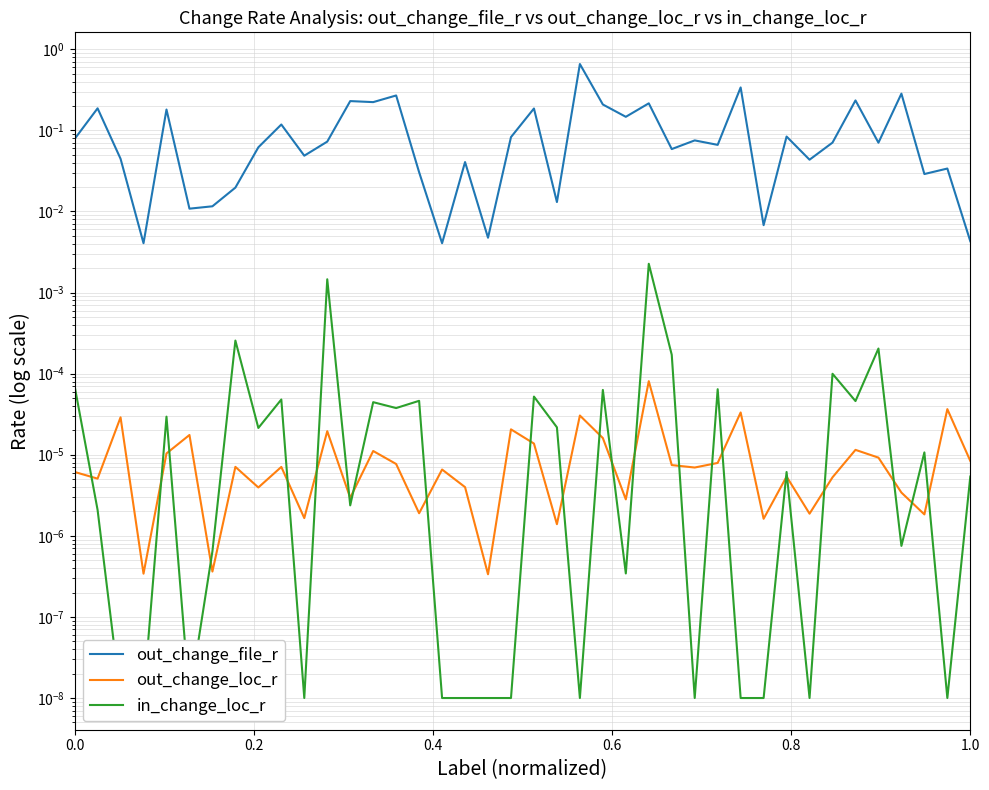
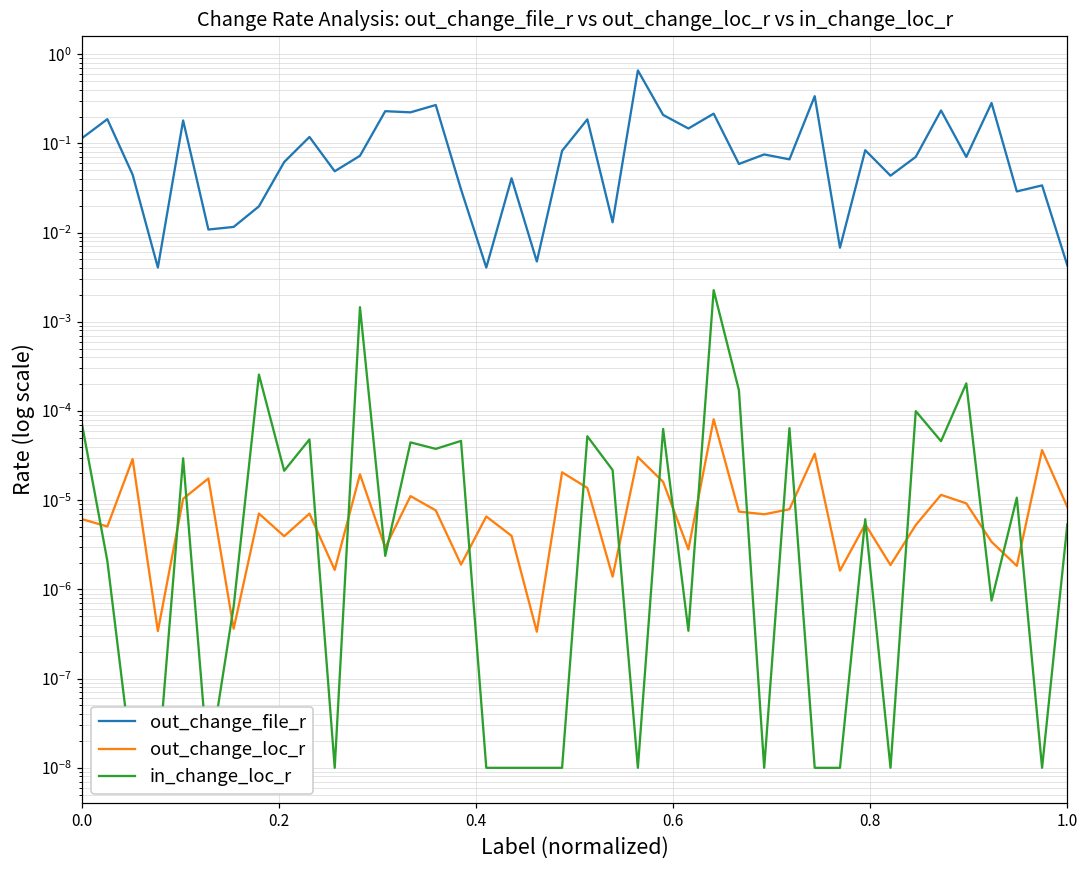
out_change_file_r, 0.0: 0.08 -> 0.11
